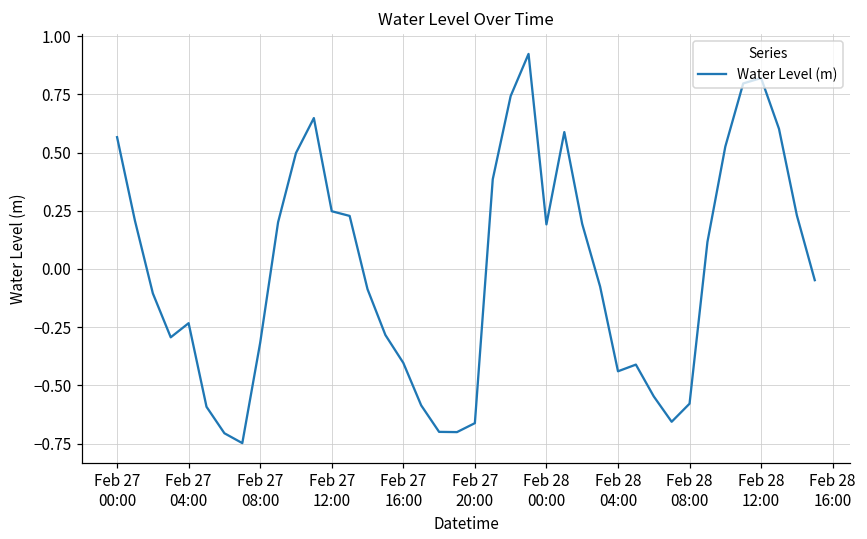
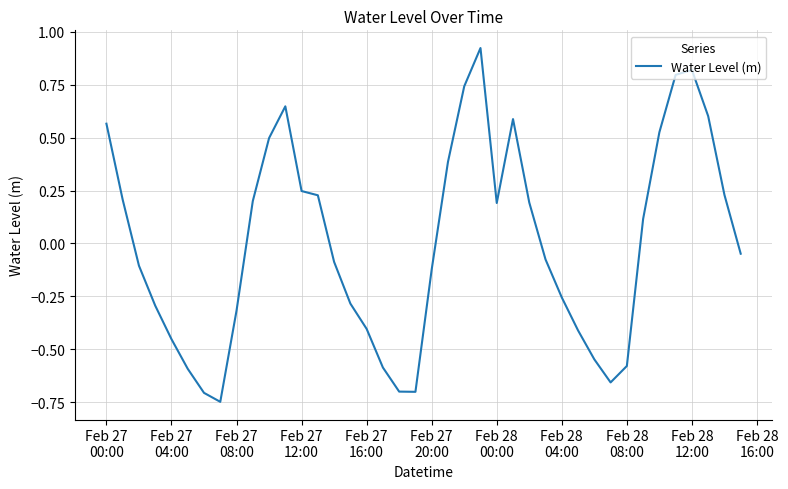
Feb 27 04:00: -0.23 -> -0.45
Feb 27 20:00: -0.66 -> -0.12
Feb 28 04:00: -0.44 -> -0.26
